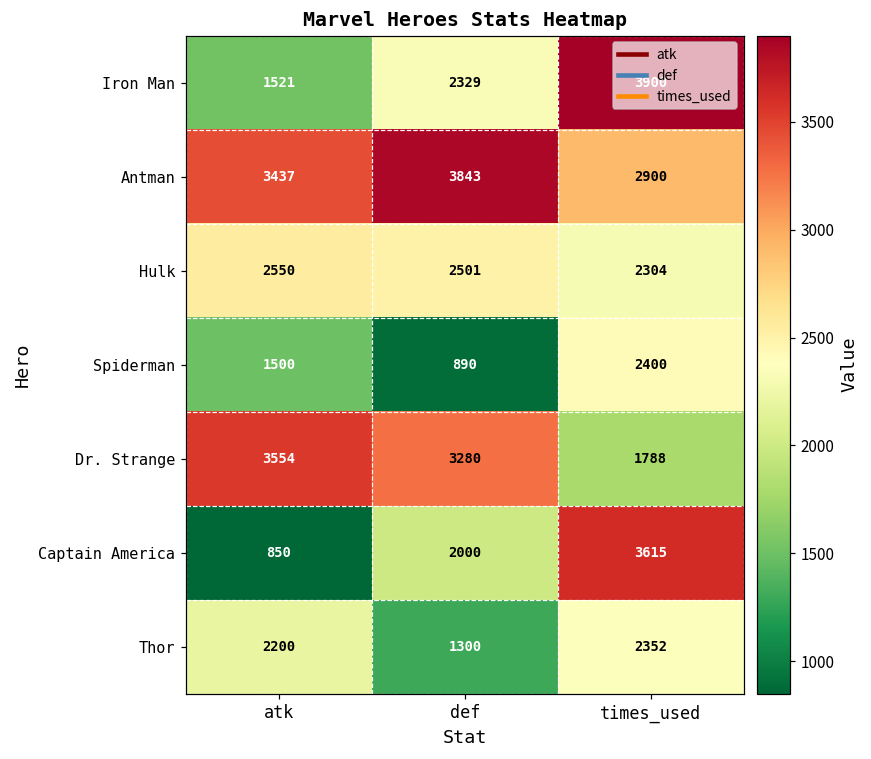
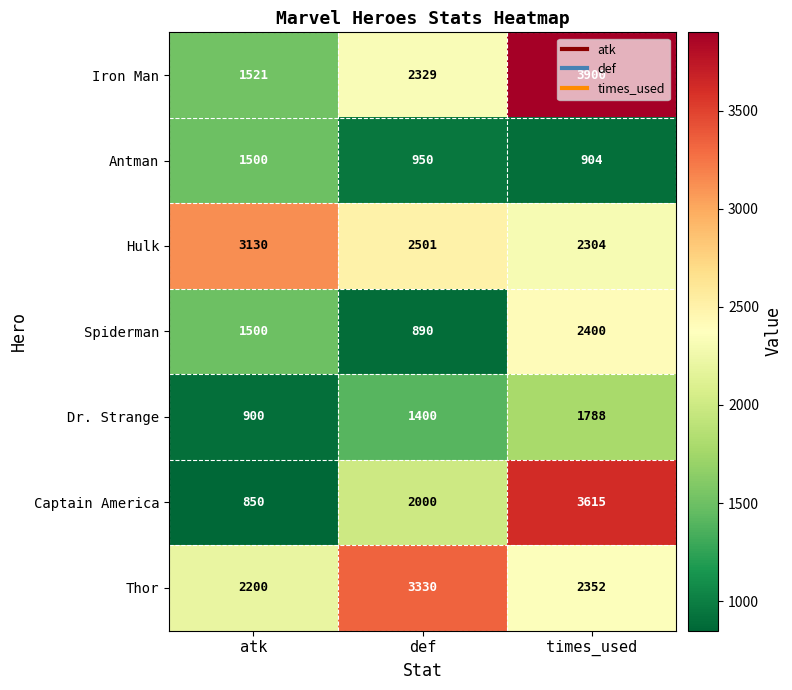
Antman, atk: 3437 -> 1500
Antman, def: 3843 -> 950
Antman, times_used: 2900 -> 904
Hulk, atk: 2550 -> 3130
Dr. Strange, atk: 3554 -> 900
Dr. Strange, def: 3280 -> 1400
Thor, def: 1300 -> 3330
